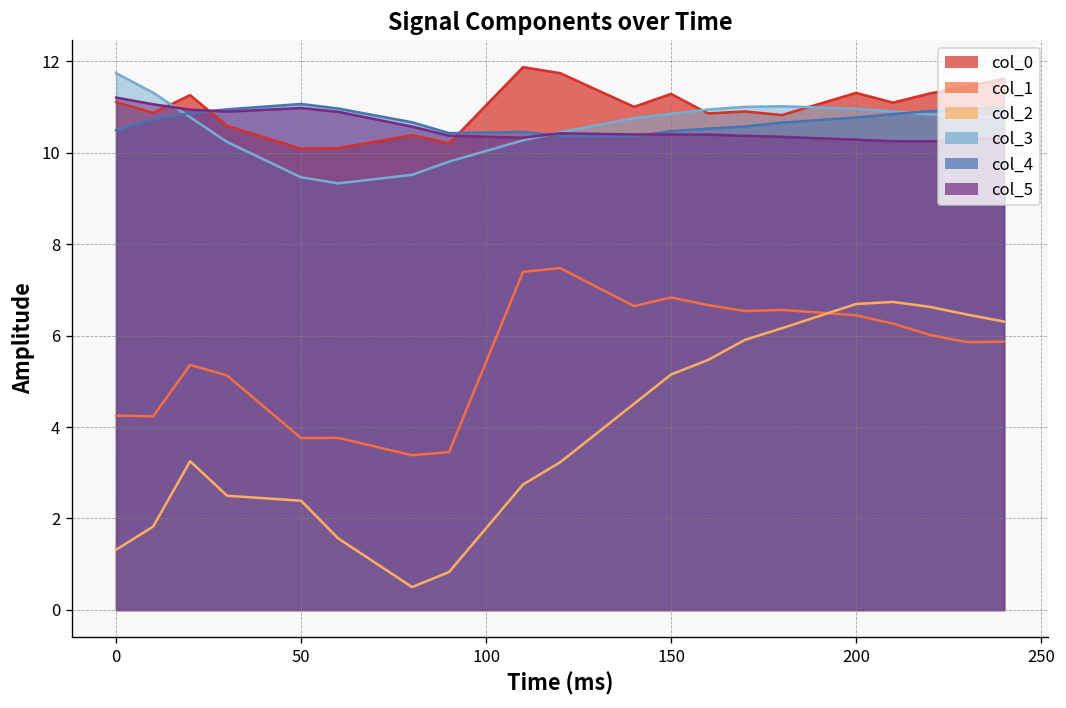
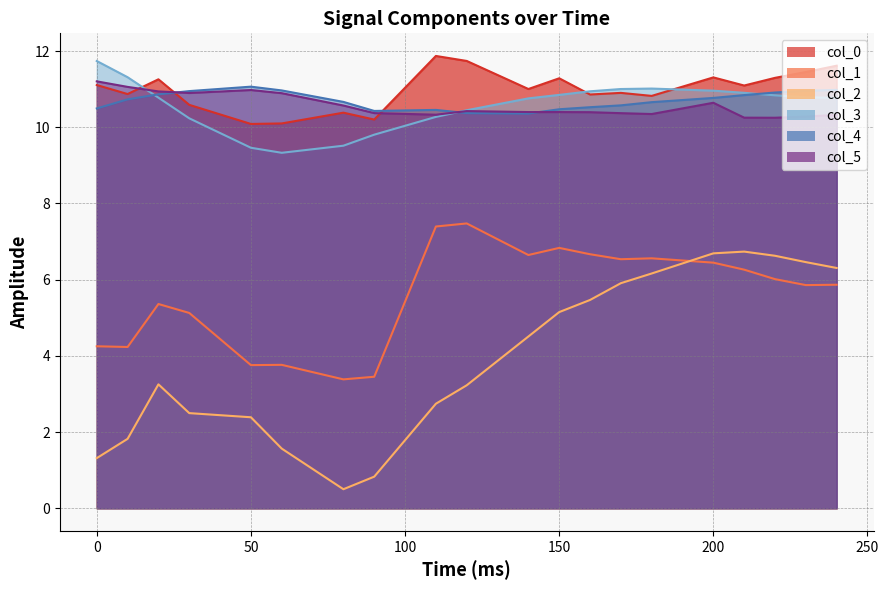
col_5, 200: 10.3 -> 10.6
